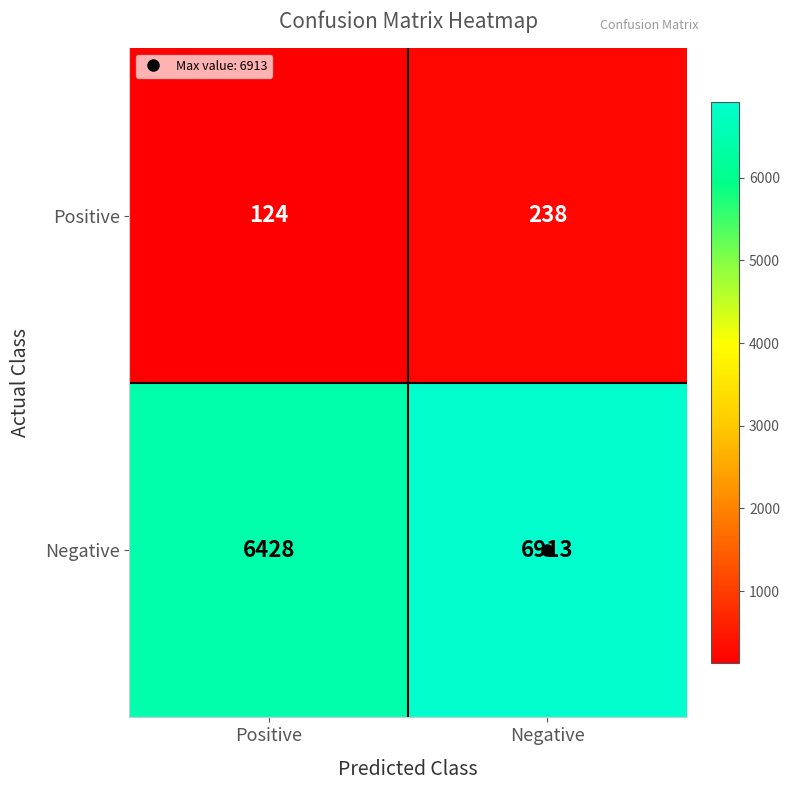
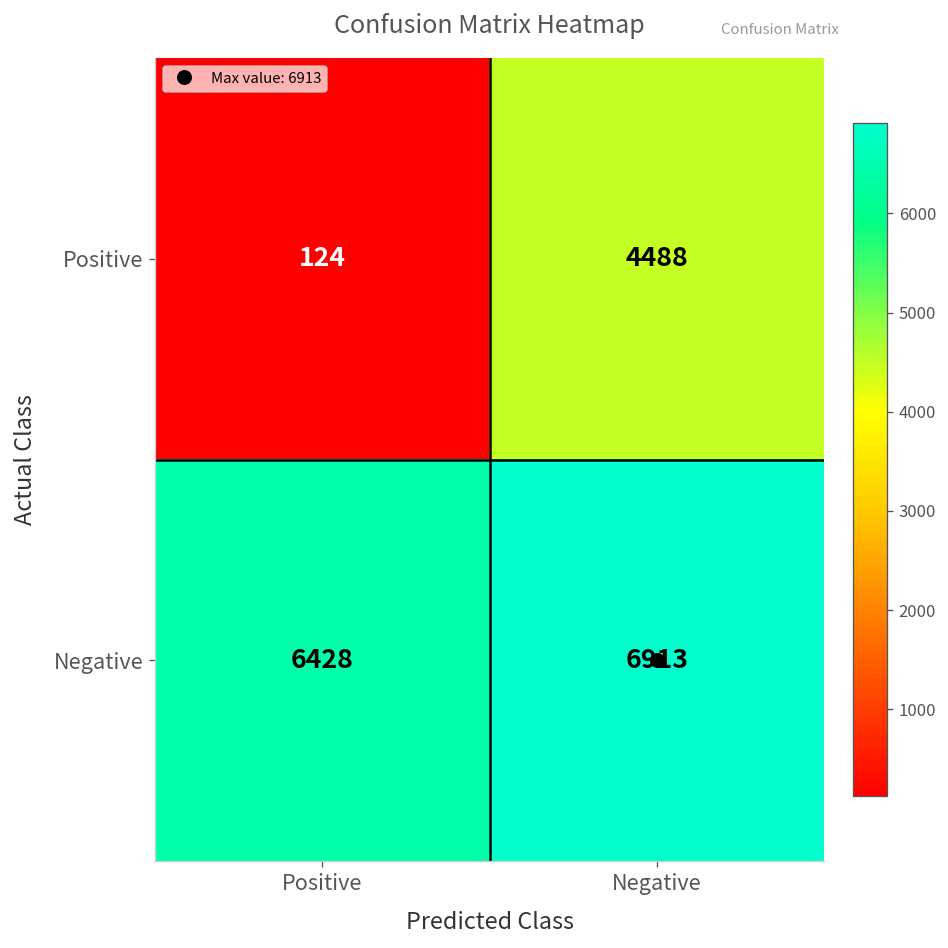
Positive, Negative: 238 -> 4488
